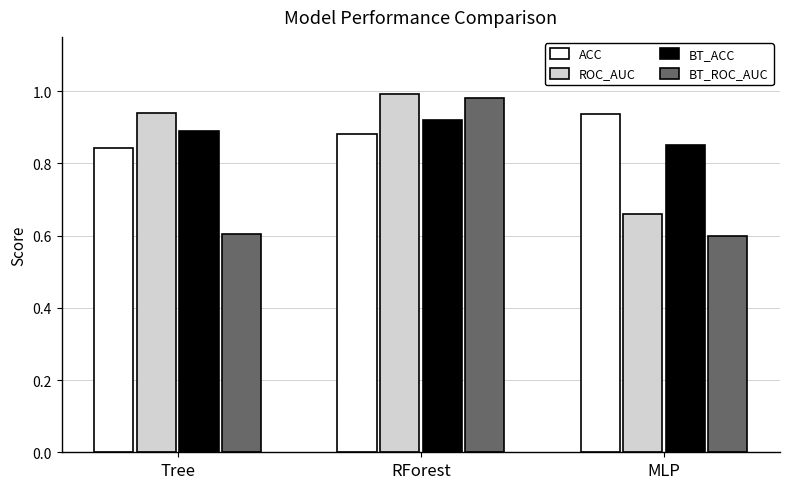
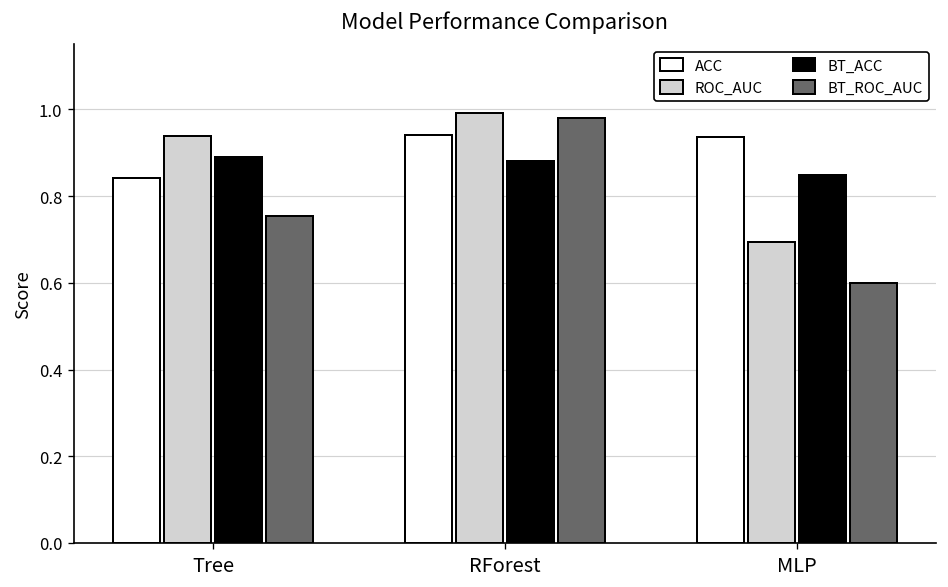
BT_ROC_AUC, Tree: 0.60 -> 0.75
ACC, RForest: 0.88 -> 0.94
BT_ACC, RForest: 0.92 -> 0.88
ROC_AUC, MLP: 0.66 -> 0.69
